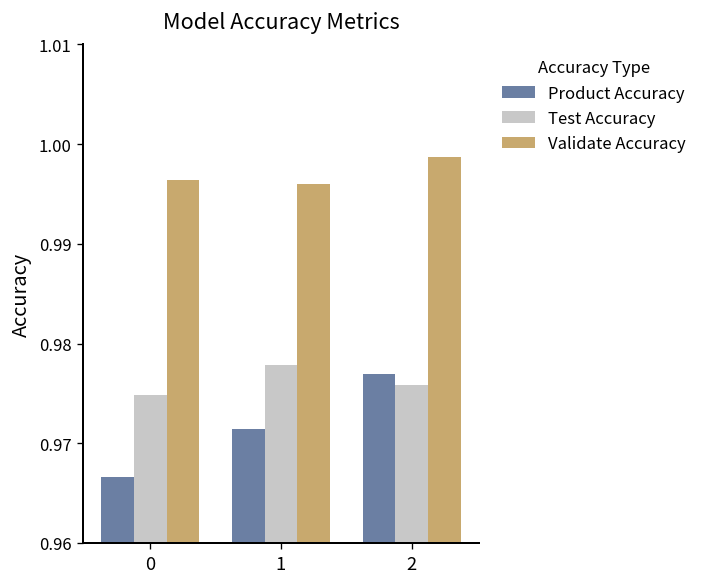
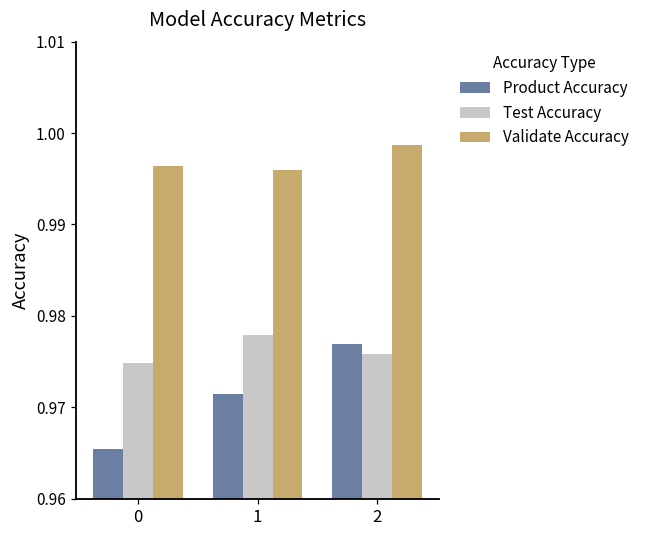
Product Accuracy, 0: 0.967 -> 0.965
